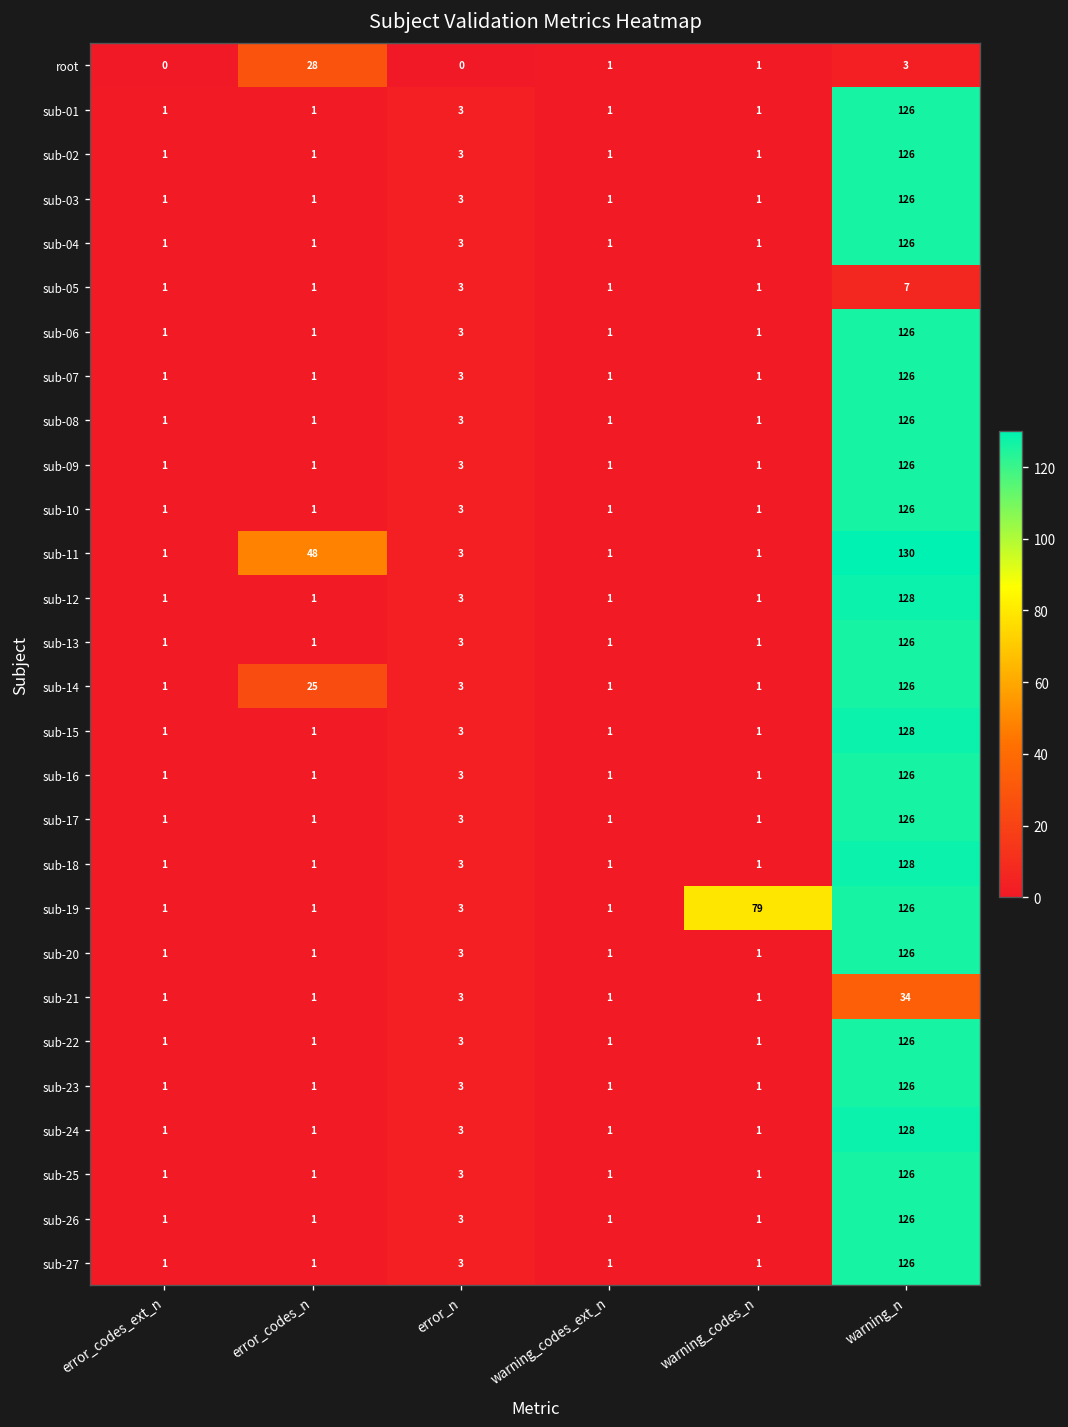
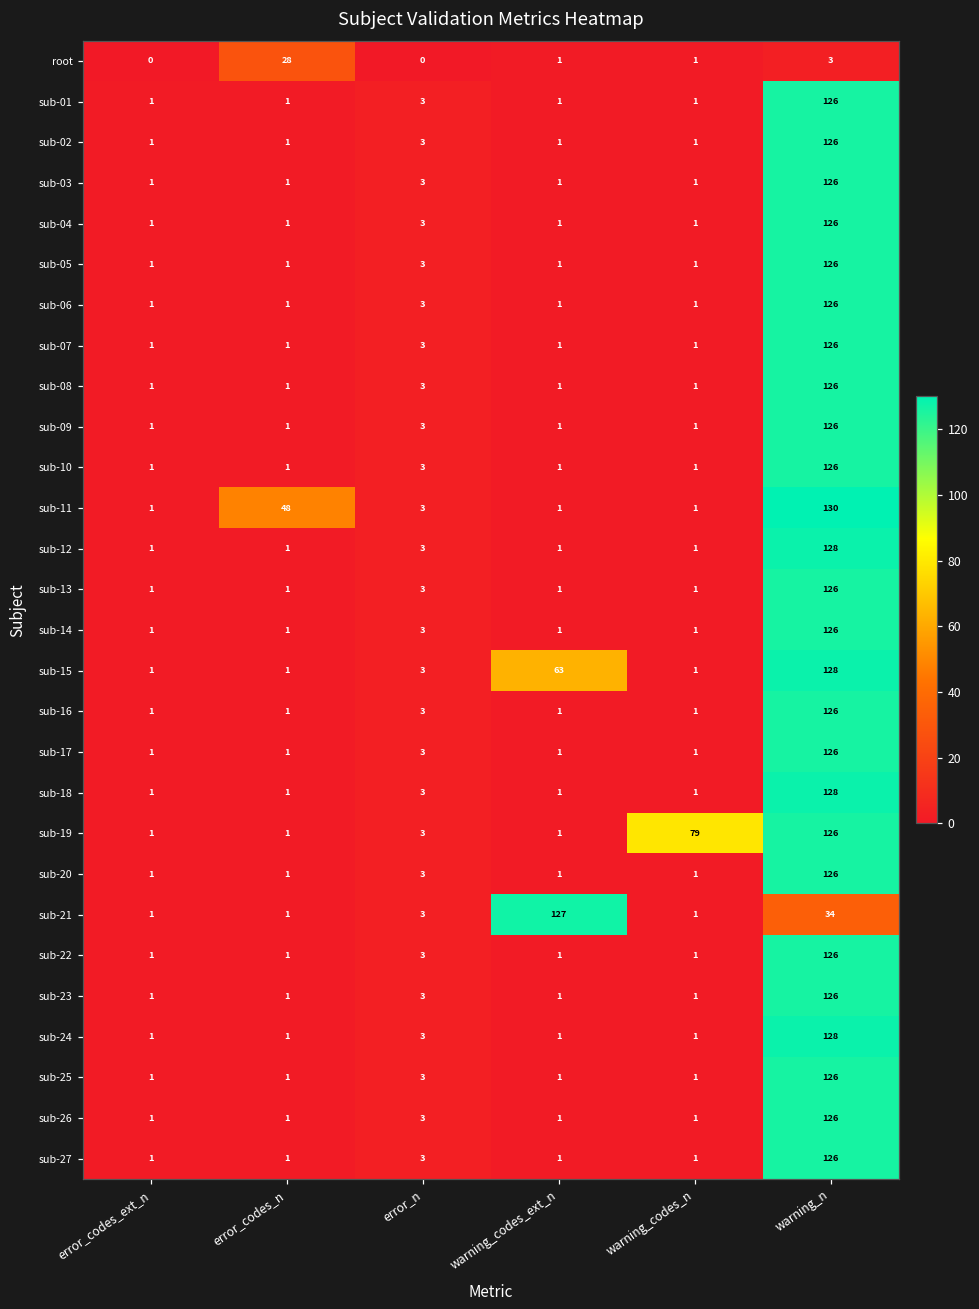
sub-05, warning_n: 7 -> 126
sub-14, error_codes_n: 25 -> 1
sub-15, warning_codes_ext_n: 1 -> 63
sub-21, warning_codes_ext_n: 1 -> 127
